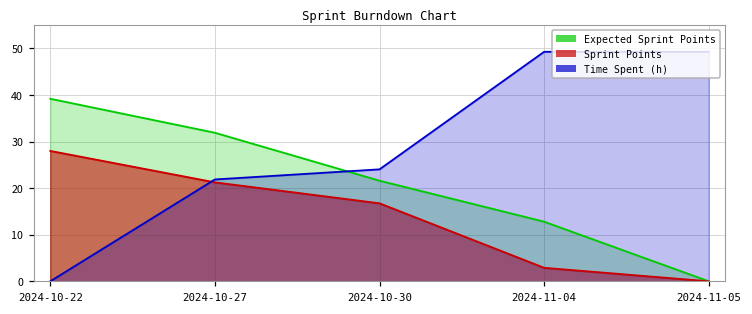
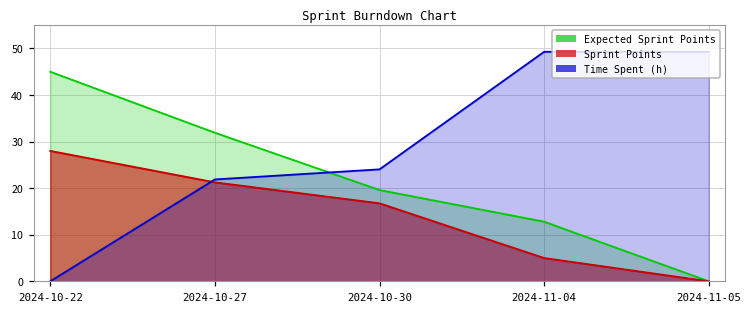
Expected Sprint Points, 2024-10-22: 39 -> 45
Expected Sprint Points, 2024-10-30: 22 -> 20
Sprint Points, 2024-11-04: 3 -> 5
